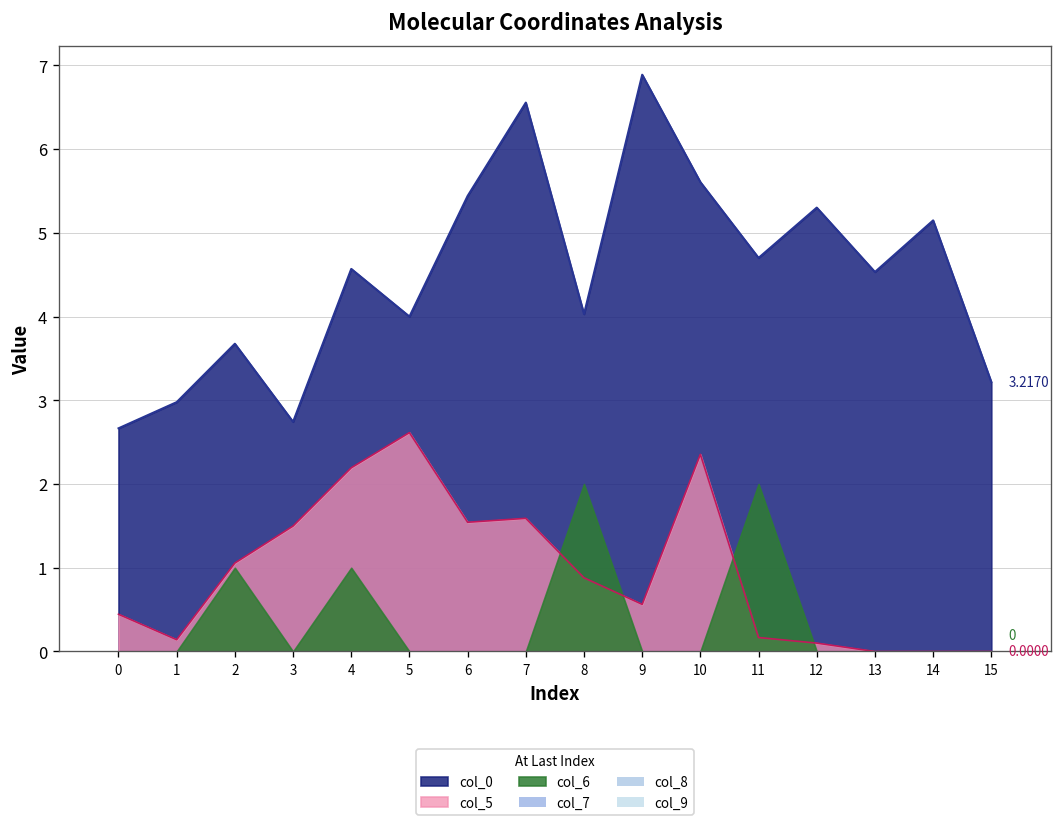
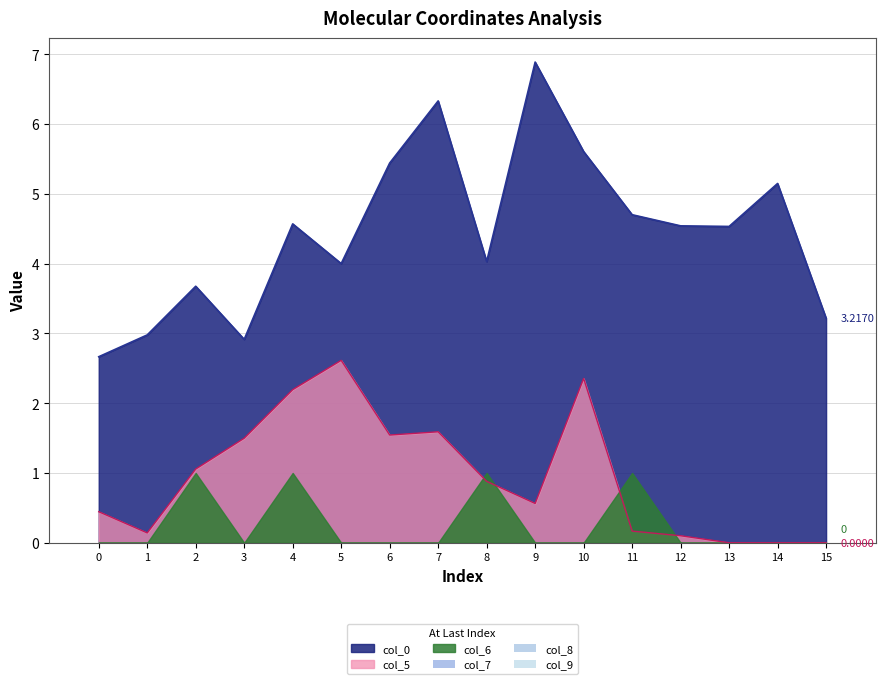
col_0, 3: 2.7 -> 2.9
col_0, 7: 6.6 -> 6.3
col_6, 8: 2 -> 1
col_6, 11: 2 -> 1
col_0, 12: 5.3 -> 4.5
